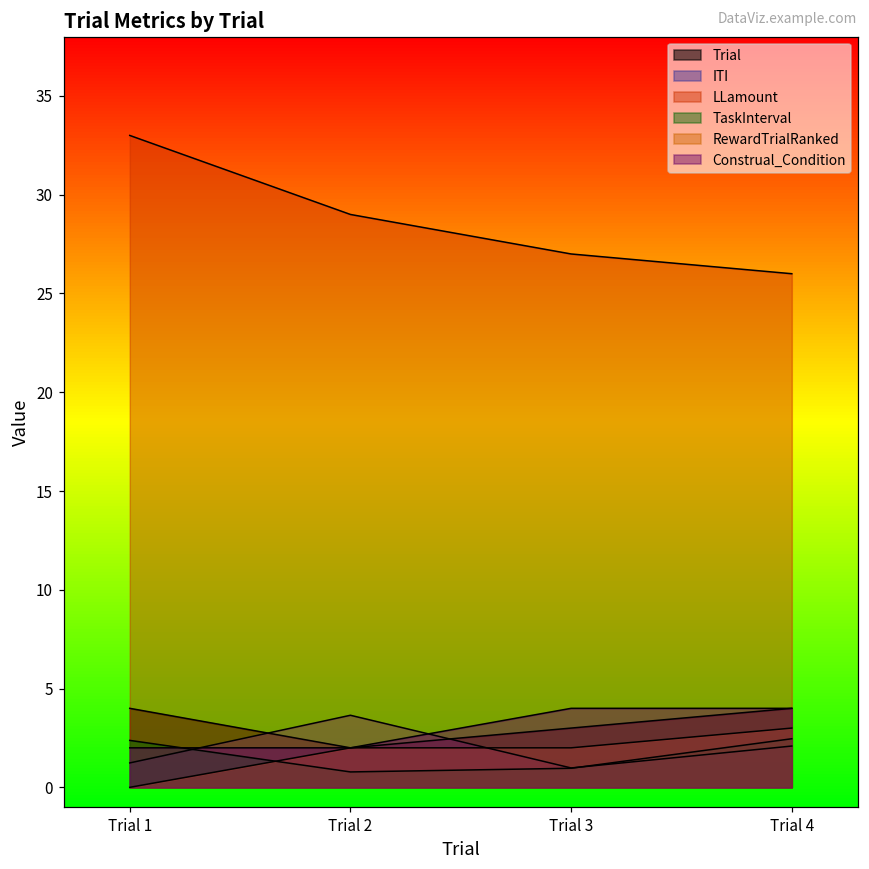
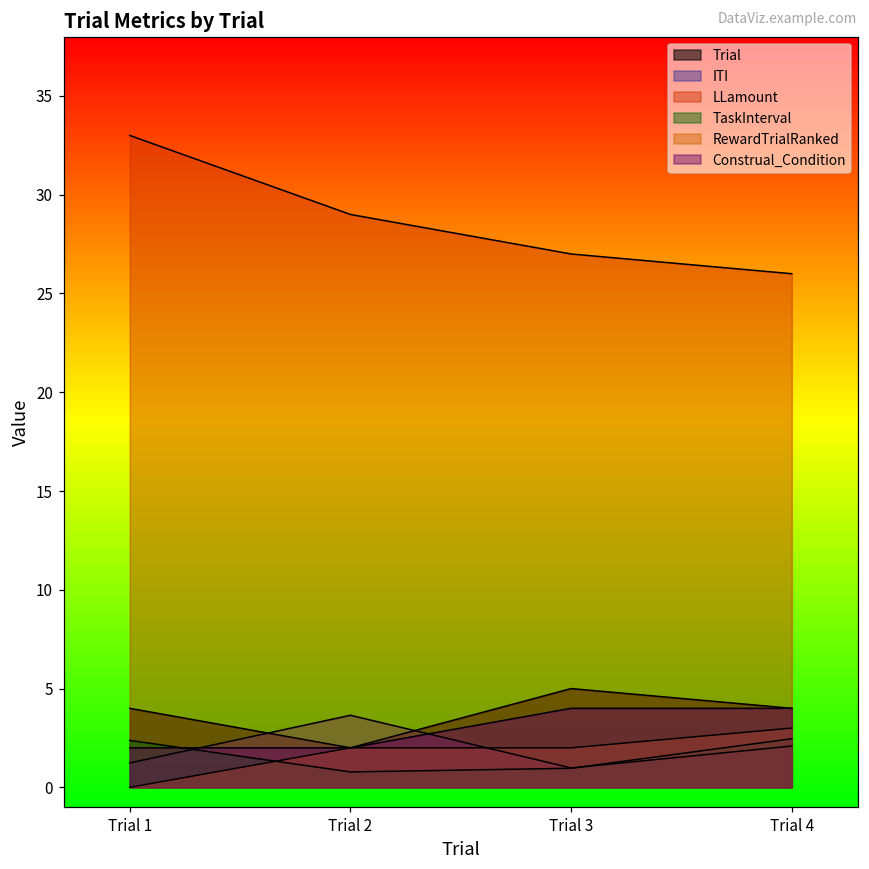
Trial, Trial 3: 3 -> 5
